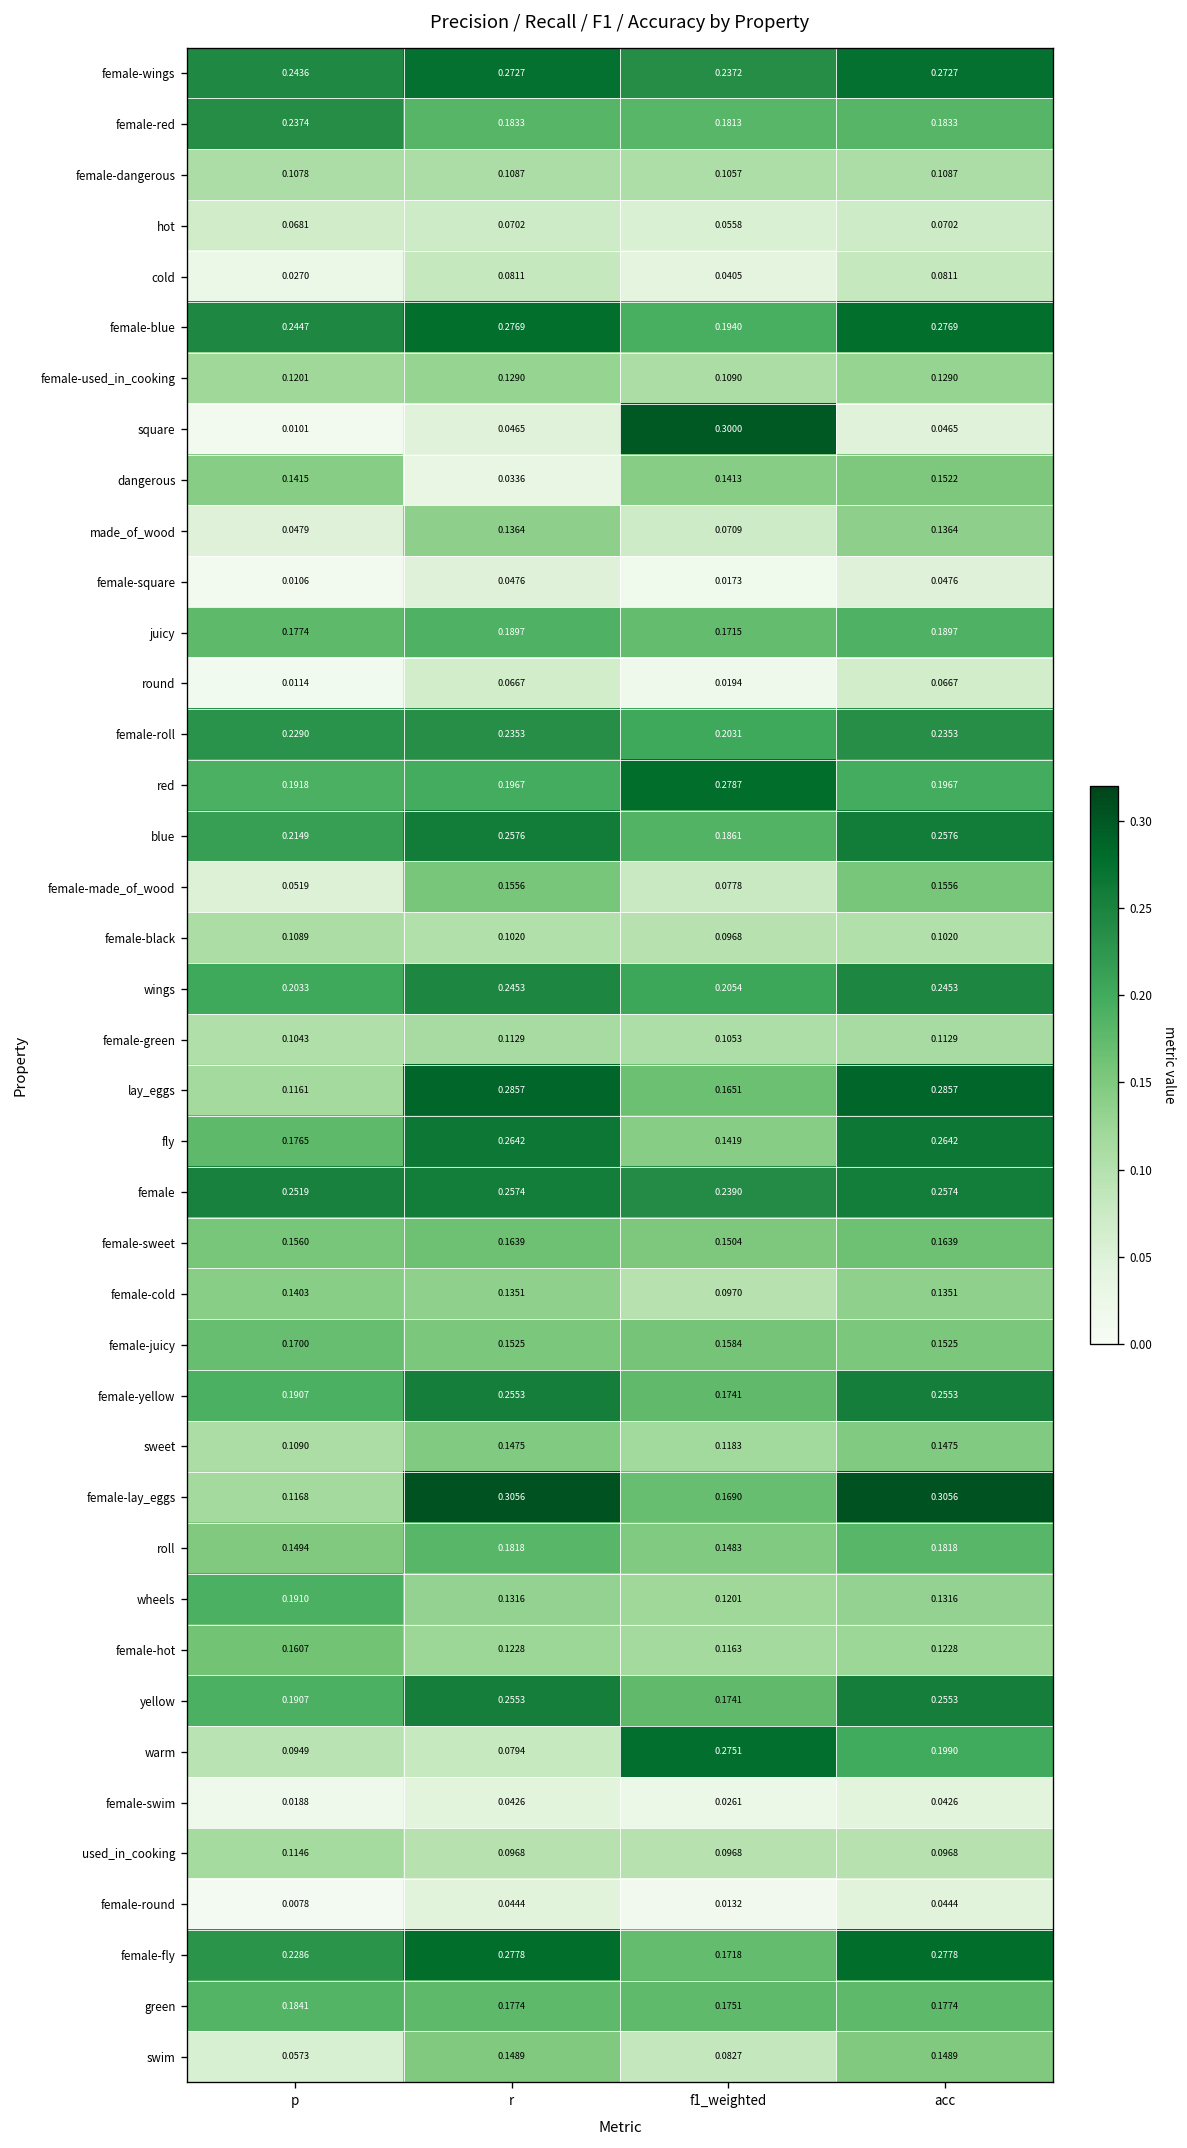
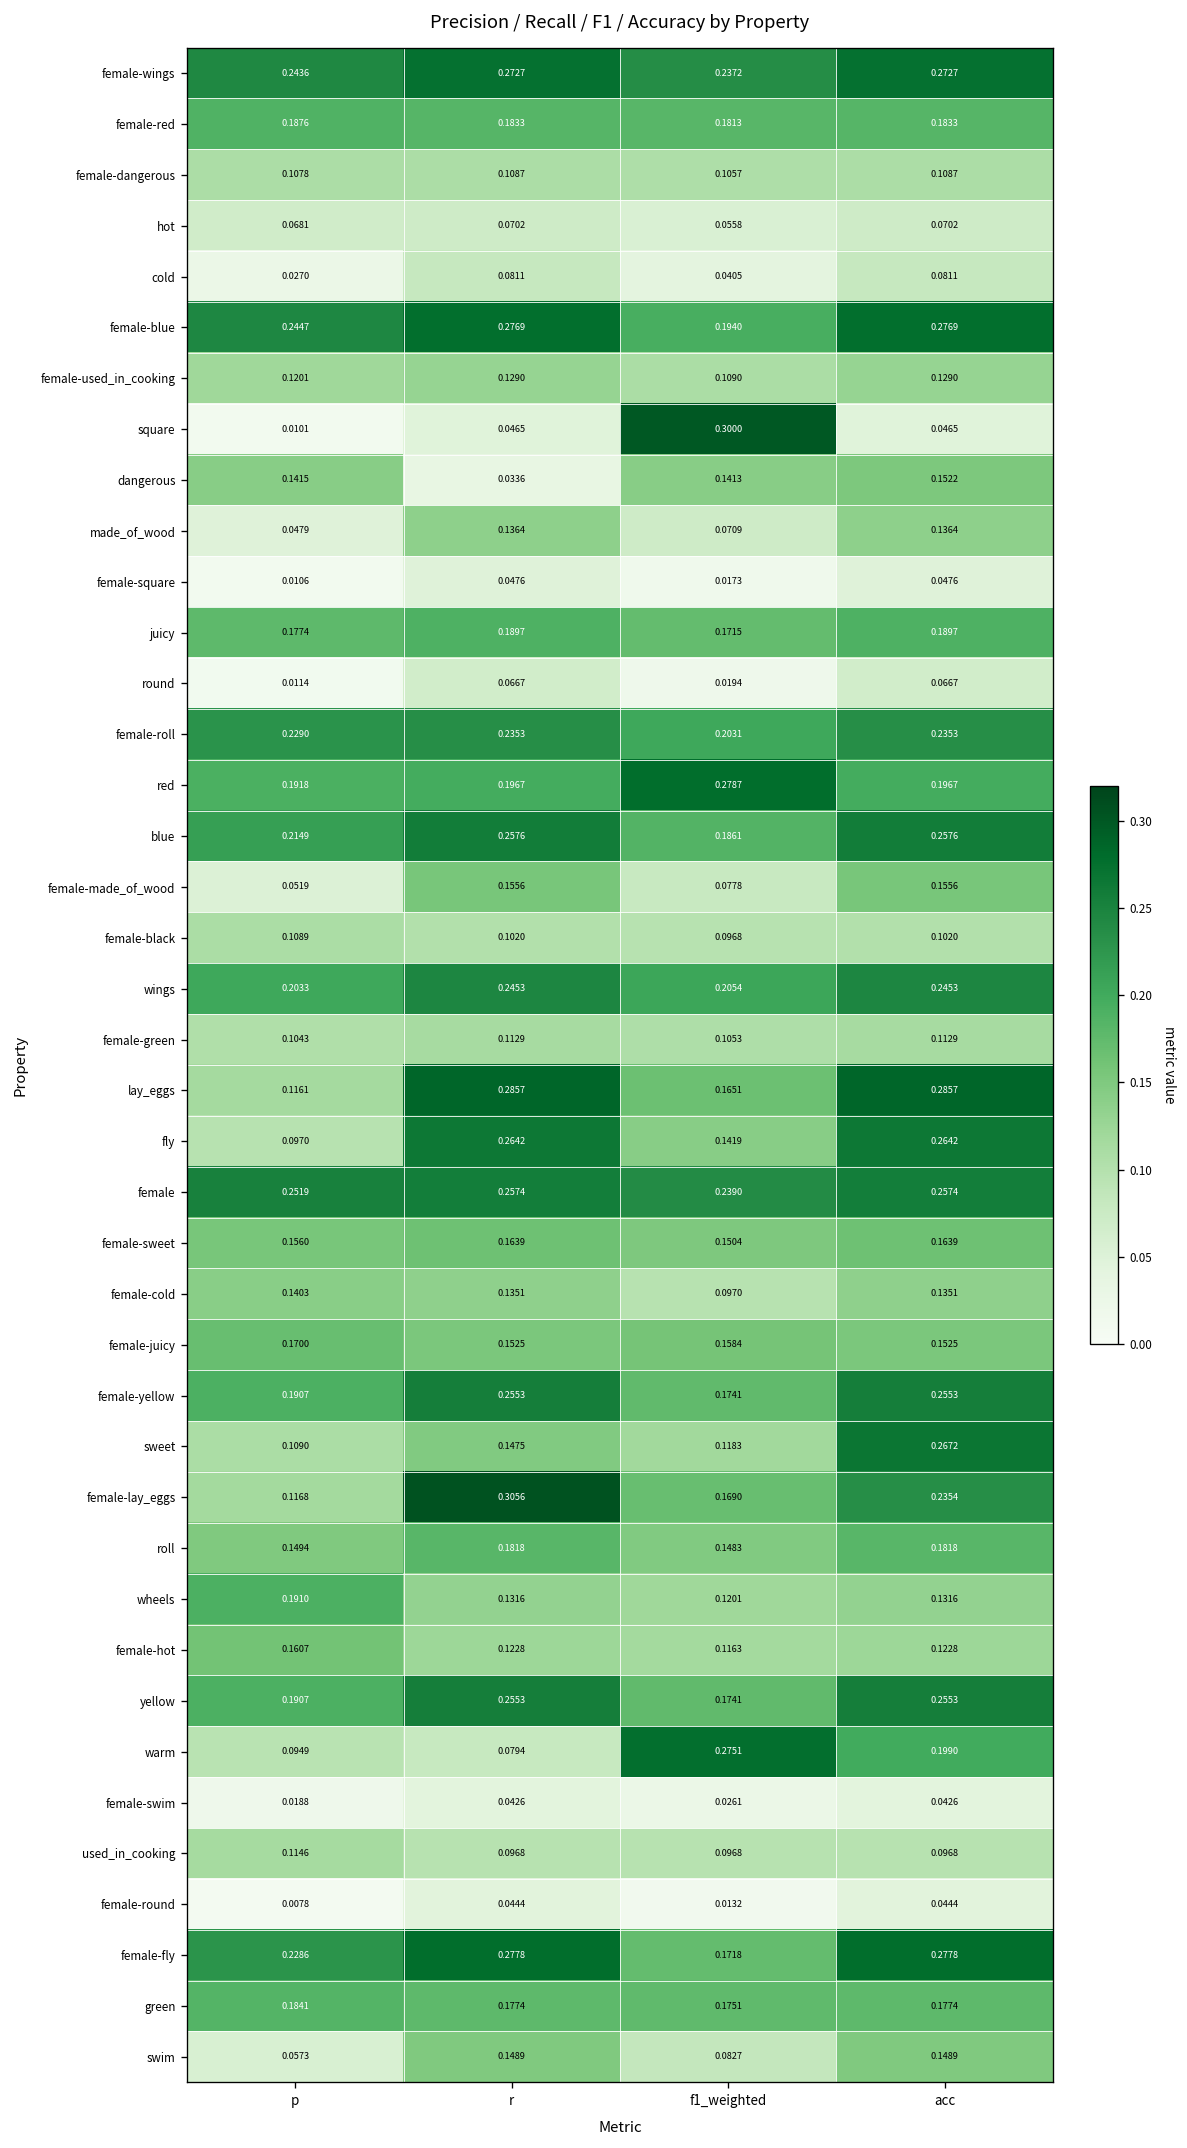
female-red, p: 0.2374 -> 0.1876
fly, p: 0.1765 -> 0.0970
sweet, acc: 0.1475 -> 0.2672
female-lay_eggs, acc: 0.3056 -> 0.2354
